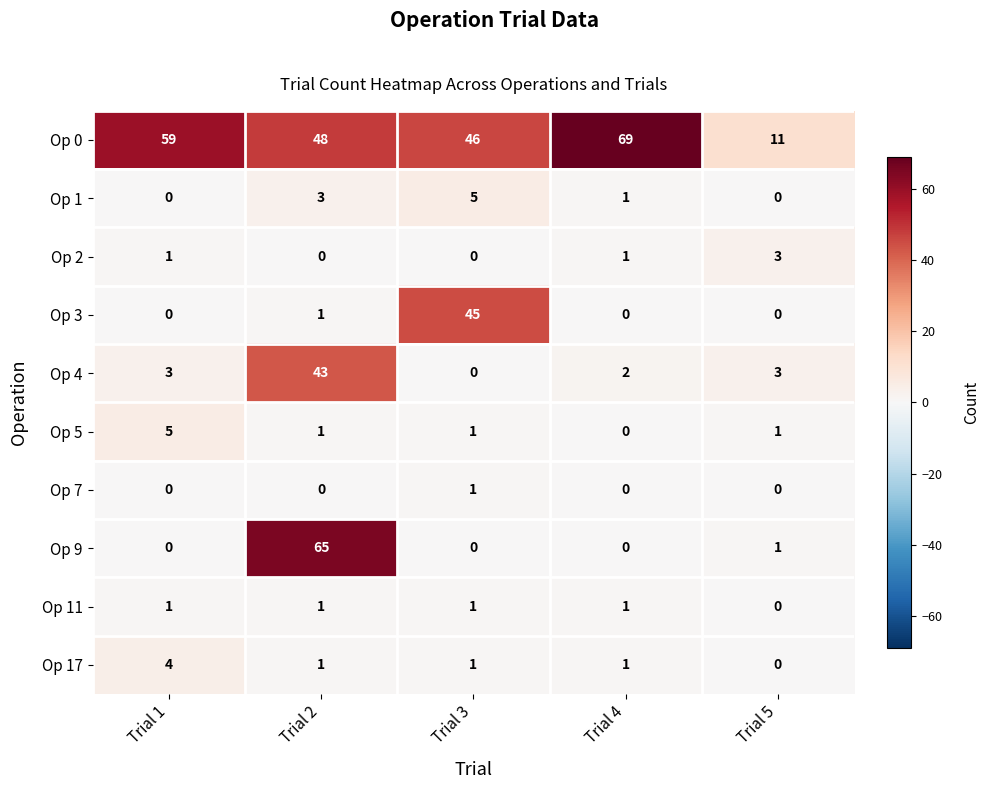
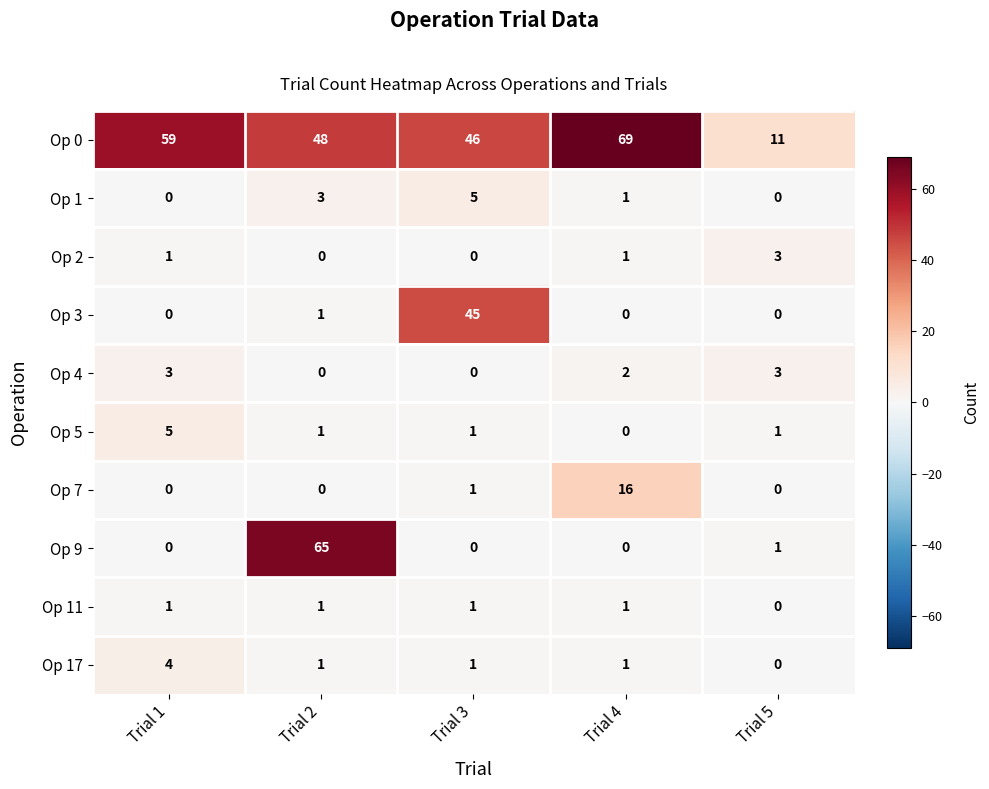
Op 4, Trial 2: 43 -> 0
Op 7, Trial 4: 0 -> 16
